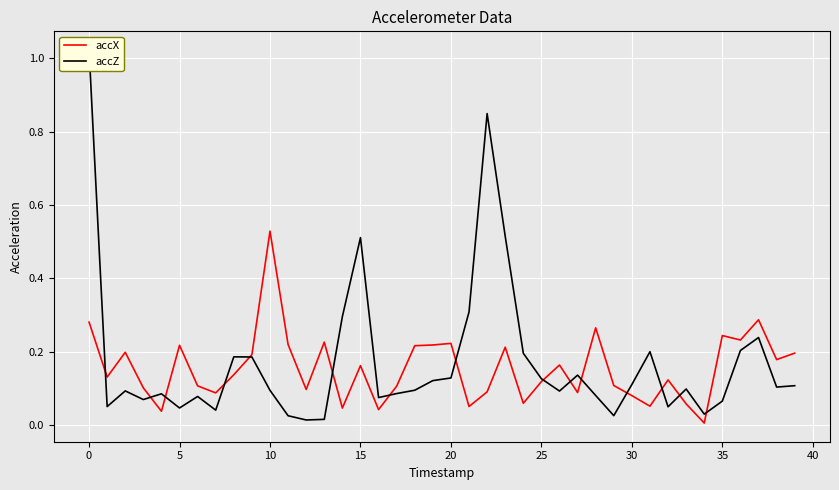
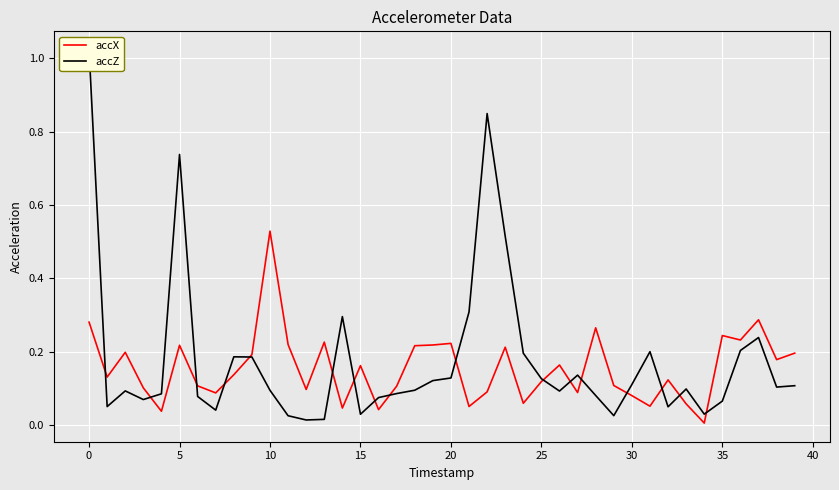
accZ, 5: 0.05 -> 0.74
accZ, 15: 0.51 -> 0.03
